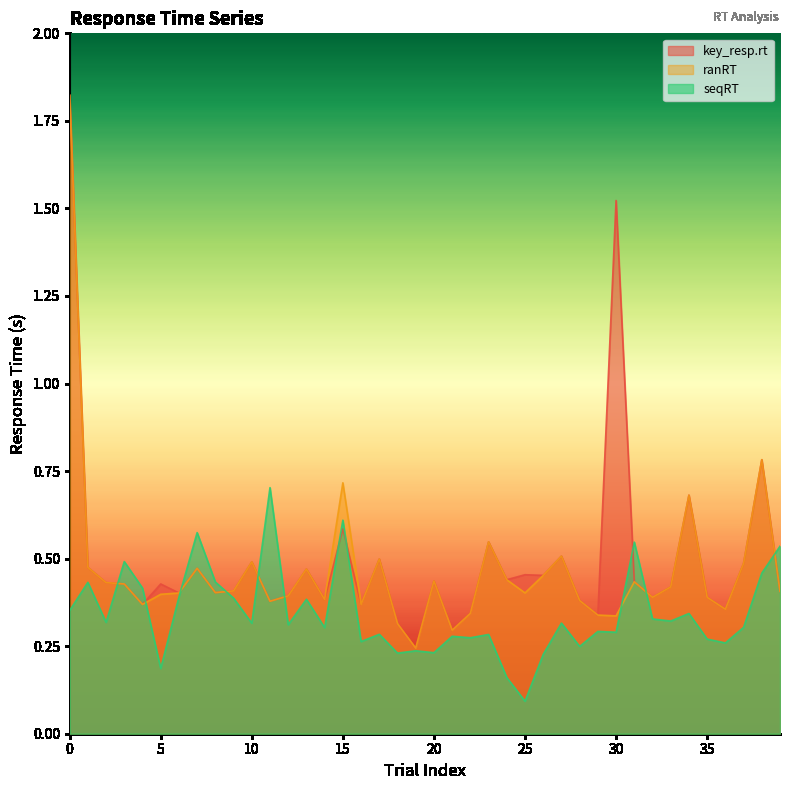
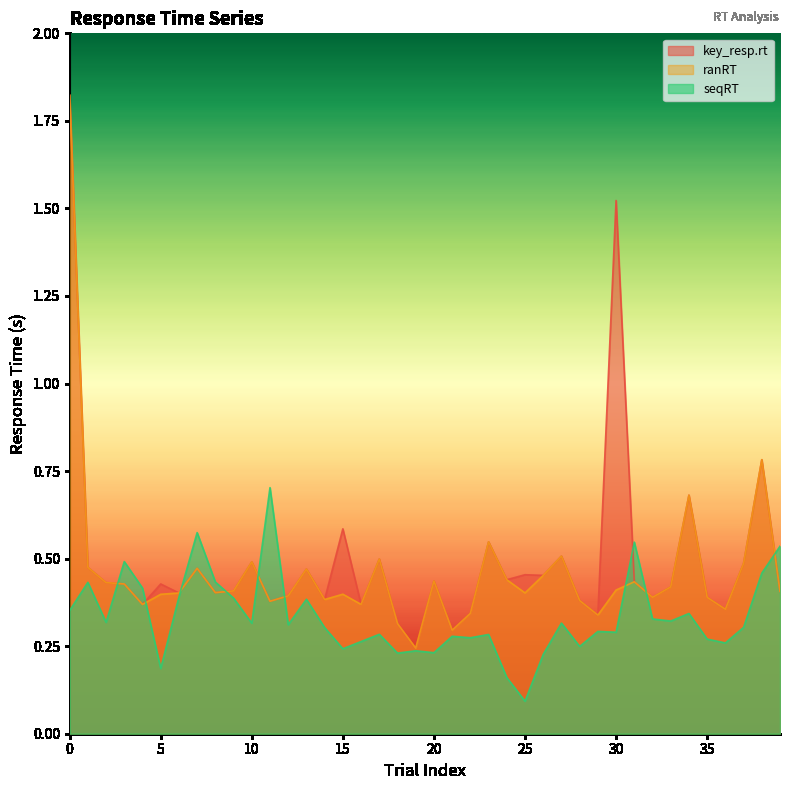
ranRT, 15: 0.72 -> 0.40
seqRT, 15: 0.61 -> 0.24
ranRT, 30: 0.34 -> 0.41
